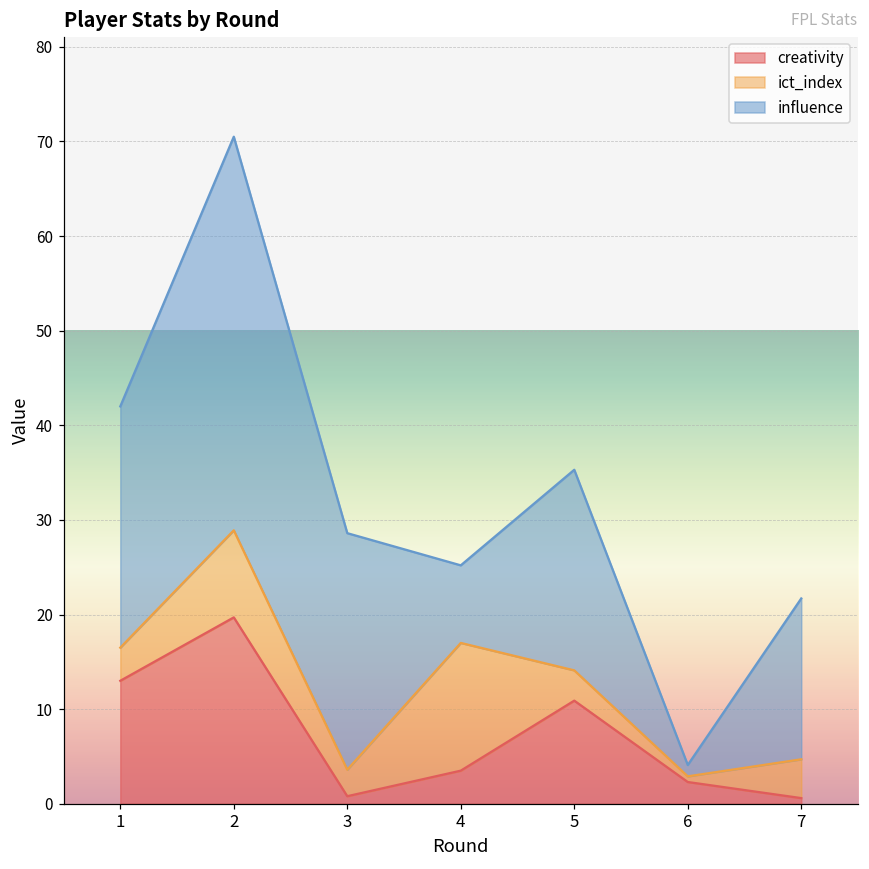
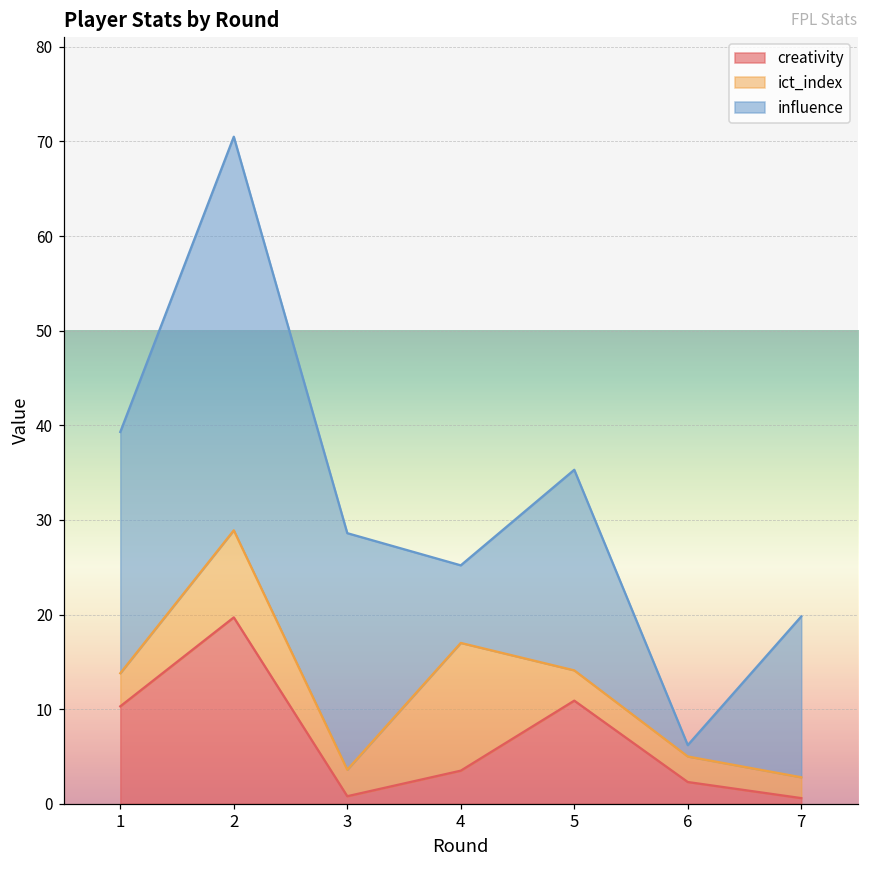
creativity, 1: 13 -> 10
ict_index, 6: 1 -> 3
ict_index, 7: 4 -> 2
